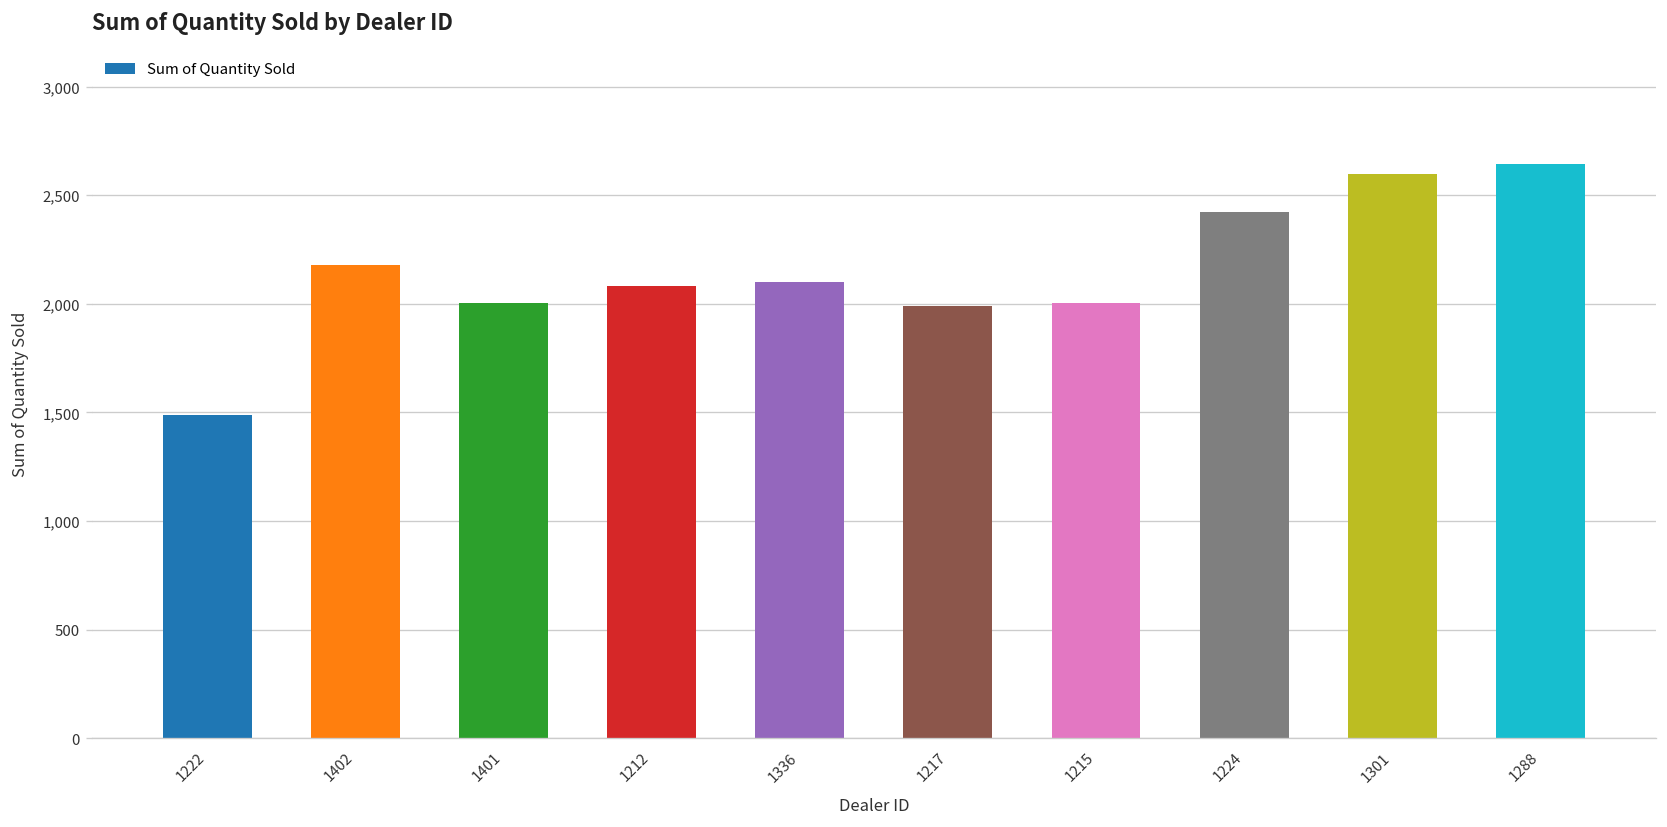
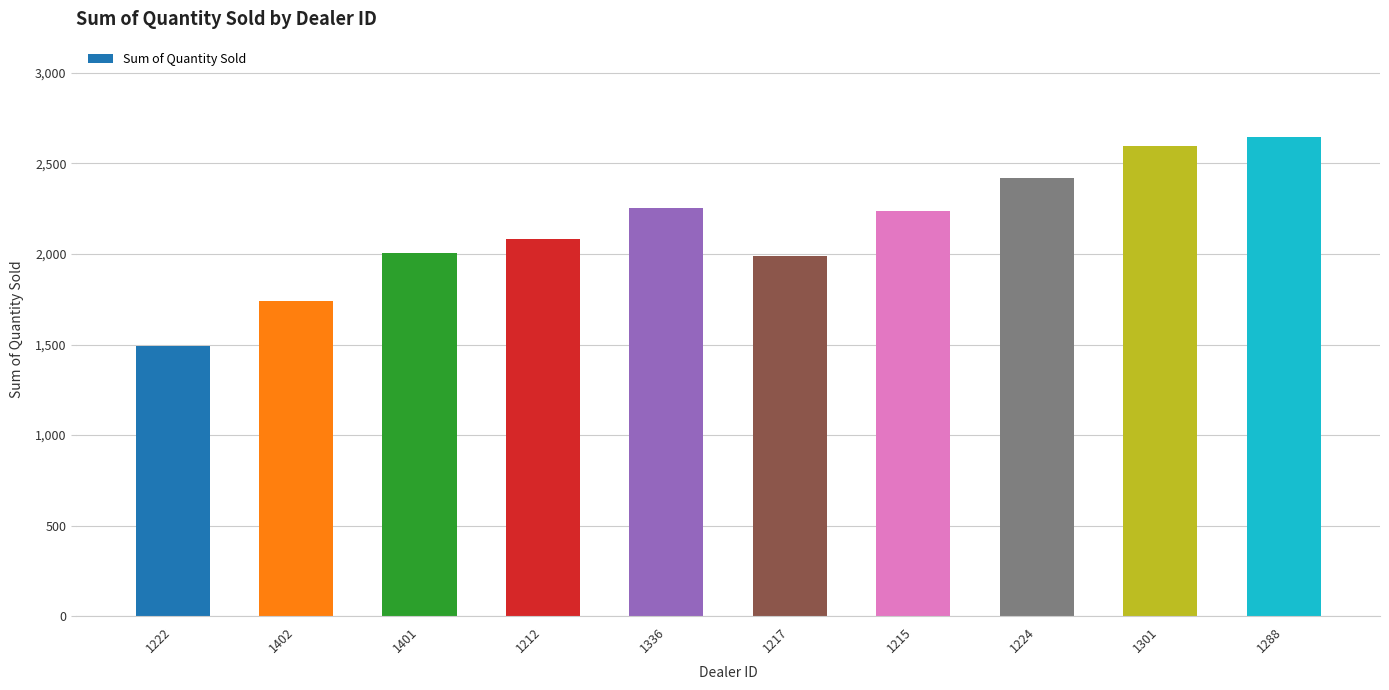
1402: 2,180 -> 1,740
1336: 2,100 -> 2,260
1215: 2,000 -> 2,240
